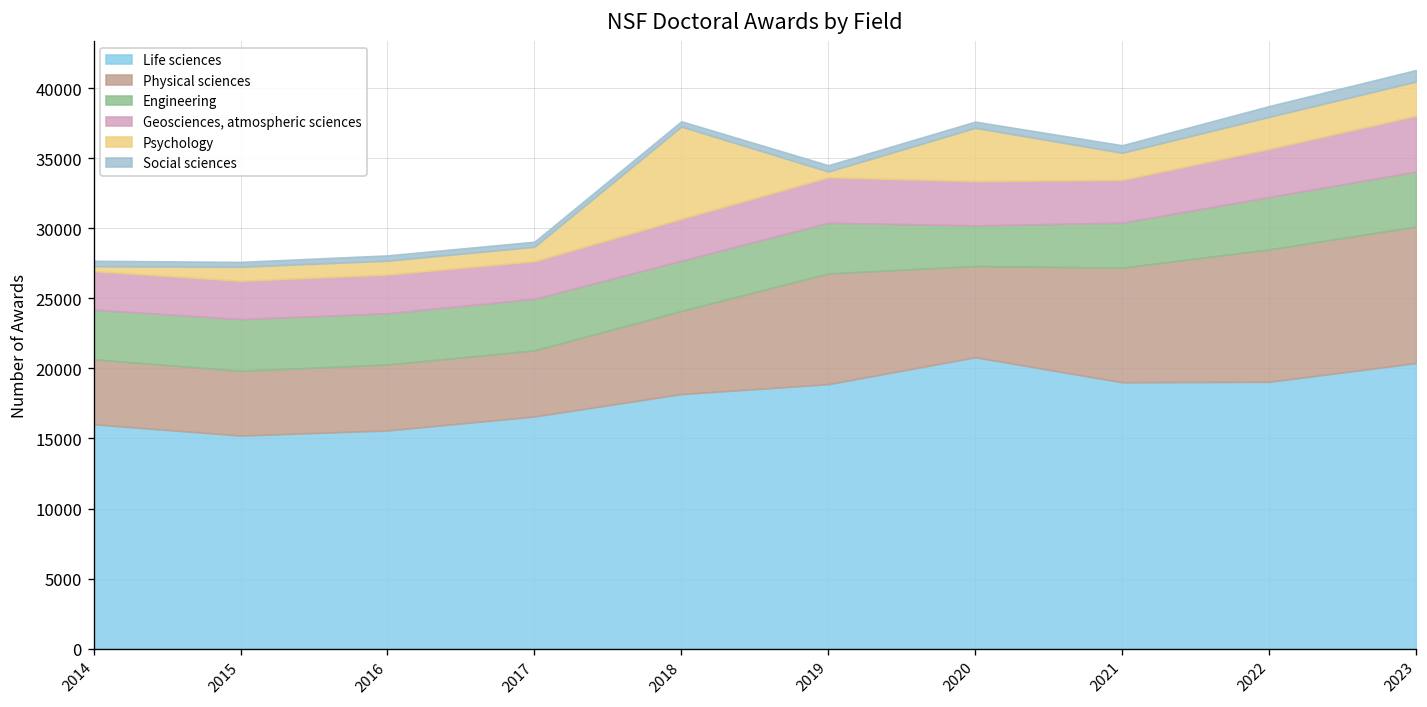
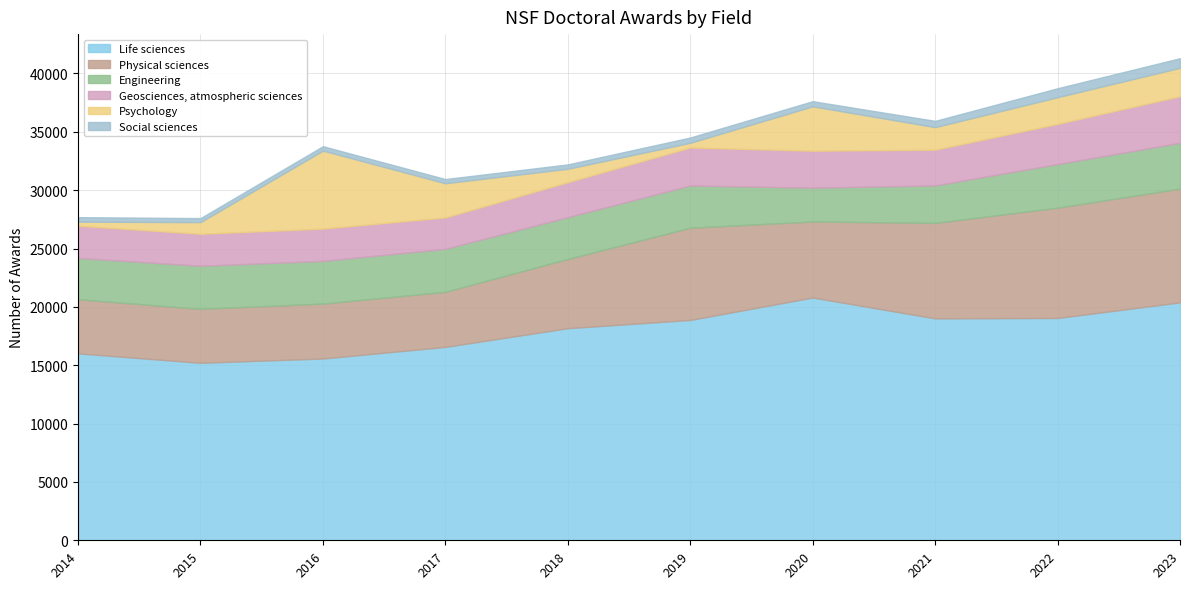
Psychology, 2016: 1000 -> 6700
Psychology, 2017: 1000 -> 2900
Psychology, 2018: 6600 -> 1100
